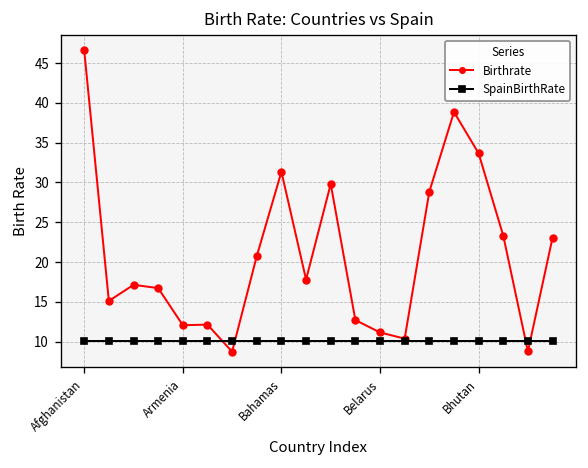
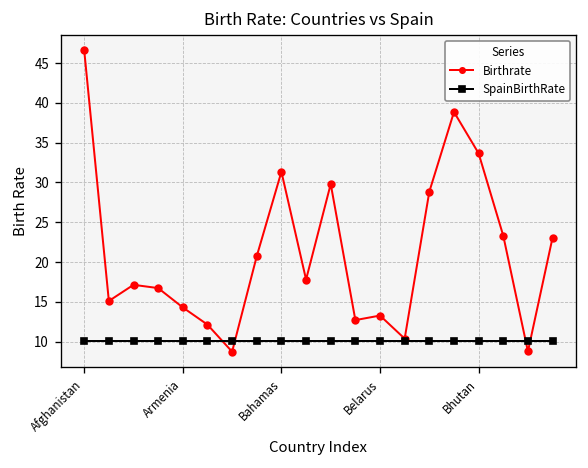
Birthrate, Armenia: 12 -> 14
Birthrate, Belarus: 11 -> 13
